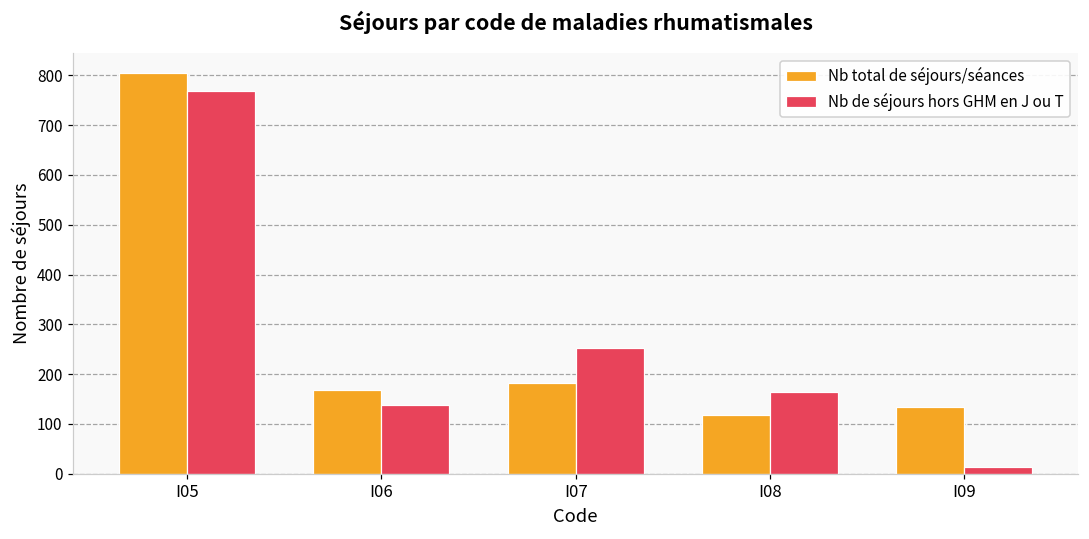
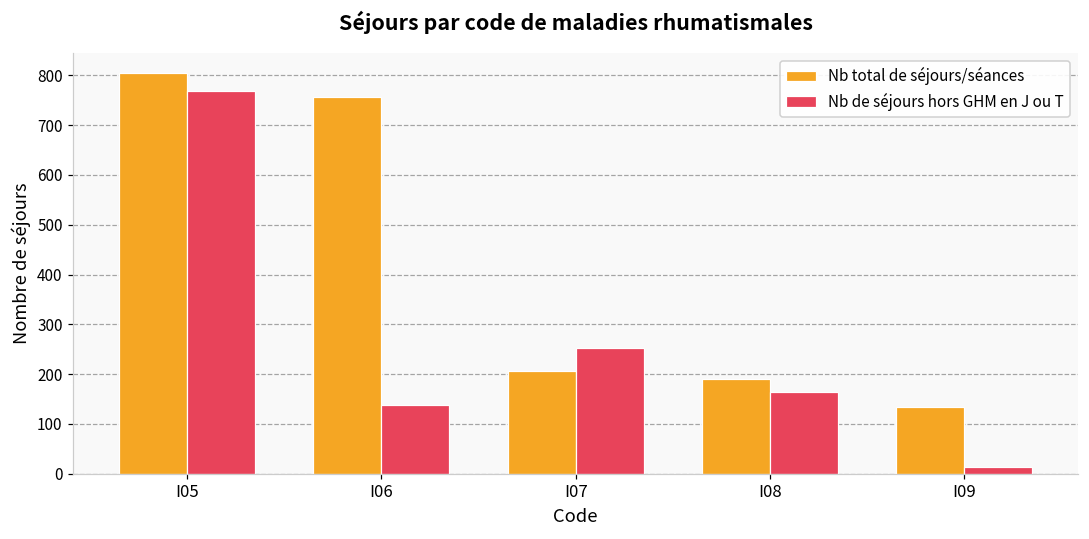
Nb total de séjours/séances, I06: 170 -> 760
Nb total de séjours/séances, I07: 180 -> 210
Nb total de séjours/séances, I08: 120 -> 190
